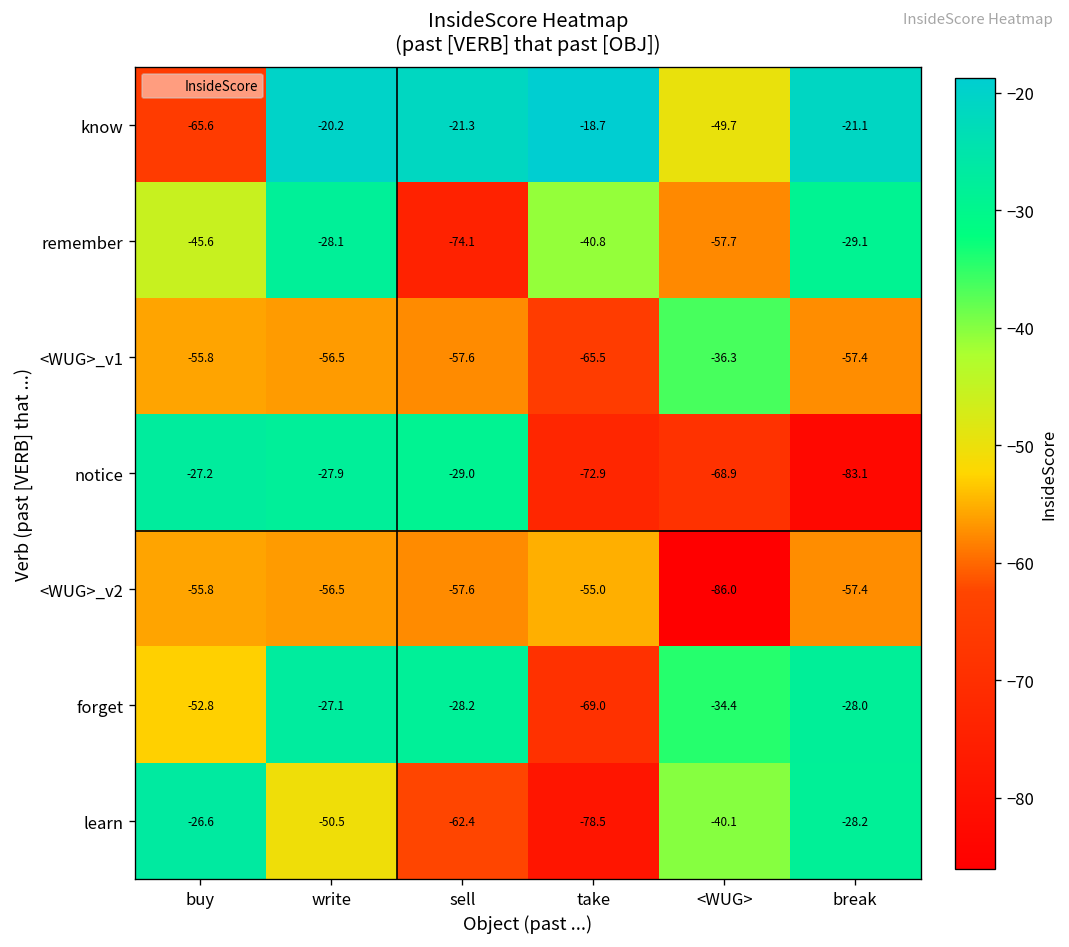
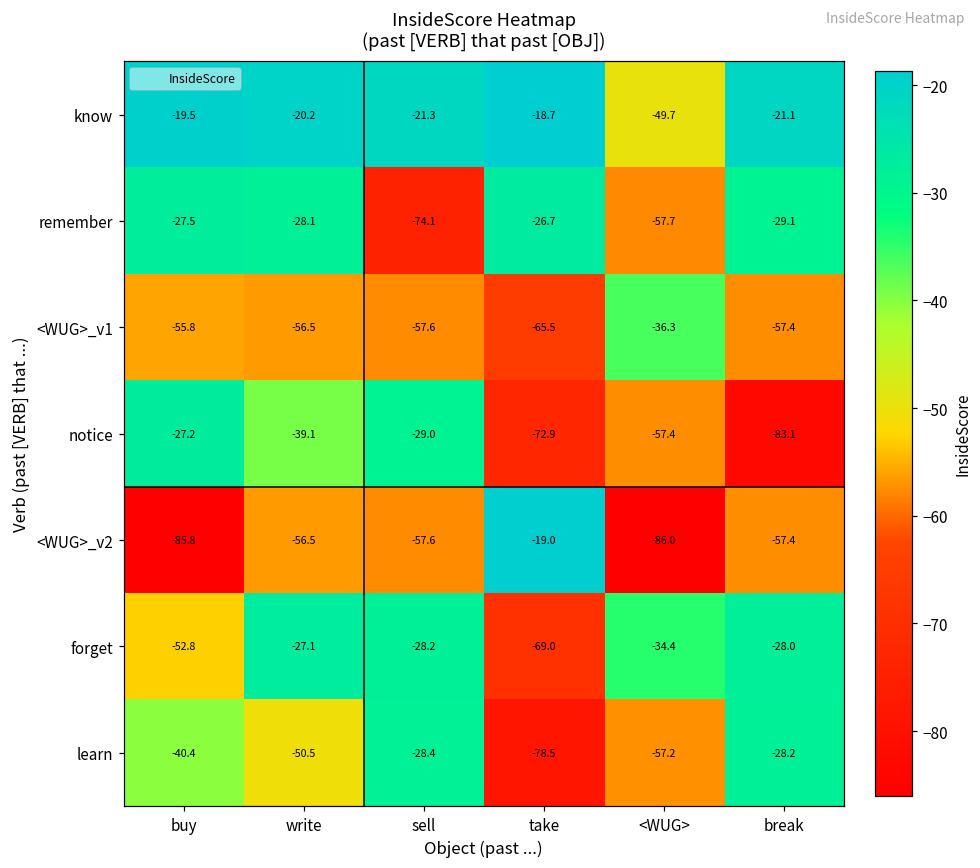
know, buy: -65.6 -> -19.5
remember, buy: -45.6 -> -27.5
remember, take: -40.8 -> -26.7
notice, write: -27.9 -> -39.1
notice, <WUG>: -68.9 -> -57.4
<WUG>_v2, buy: -55.8 -> -85.8
<WUG>_v2, take: -55.0 -> -19.0
learn, buy: -26.6 -> -40.4
learn, sell: -62.4 -> -28.4
learn, <WUG>: -40.1 -> -57.2
